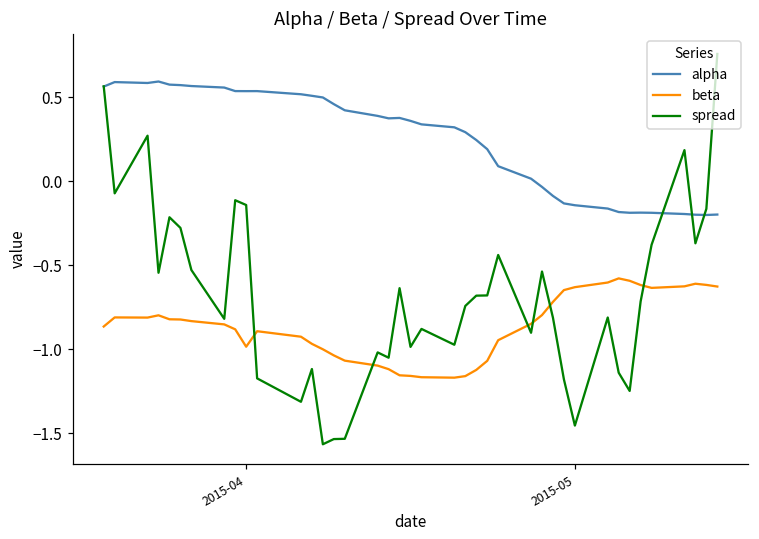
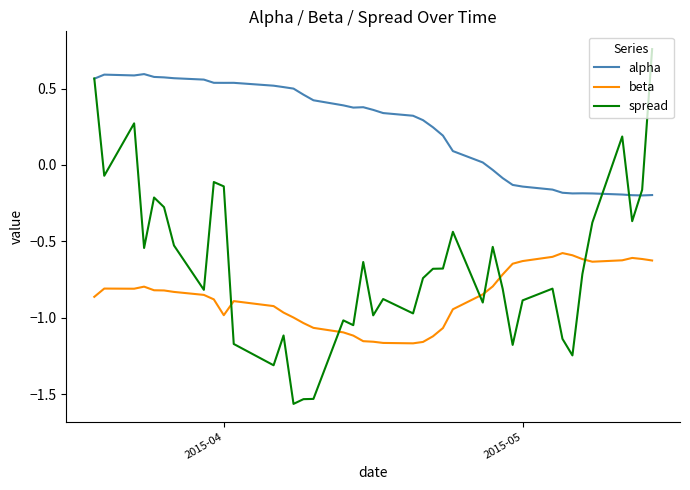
spread, 2015-05: -1.45 -> -0.89
